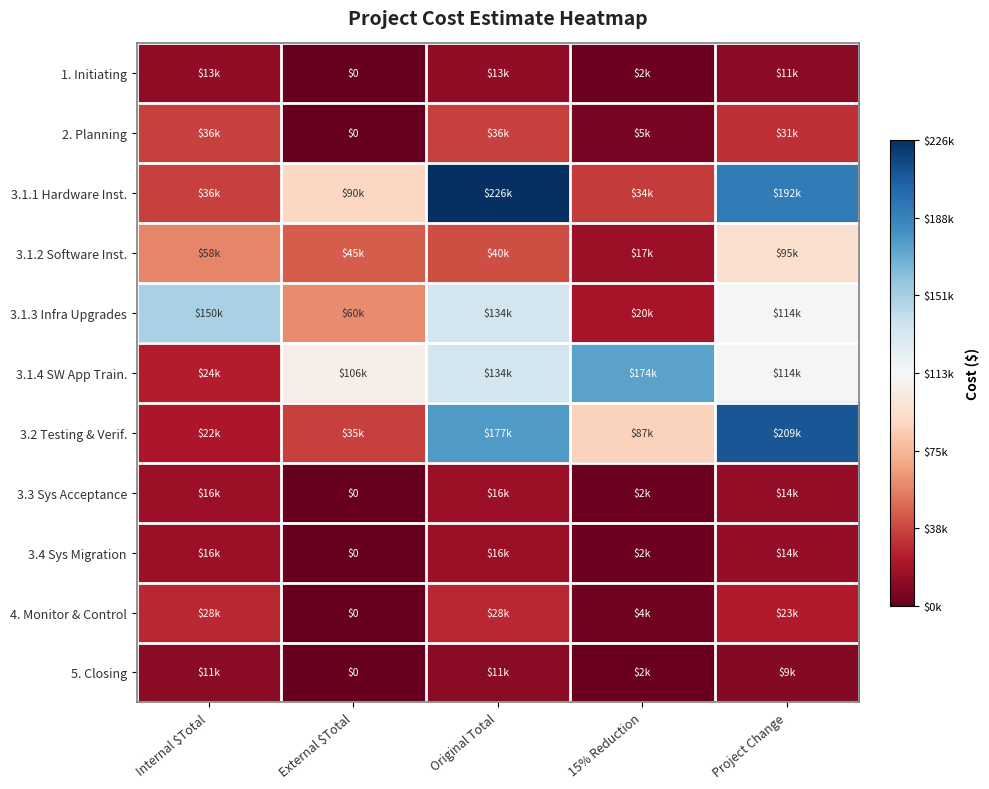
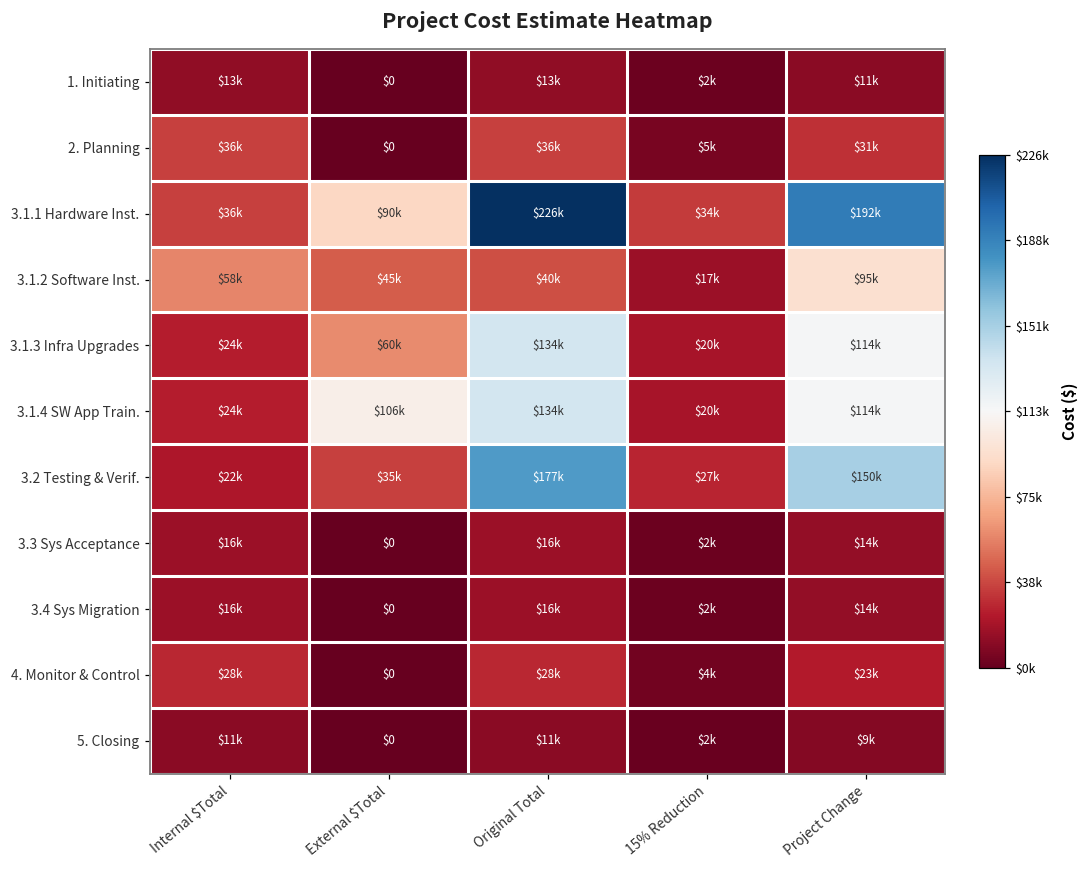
3.1.3 Infra Upgrades, Internal $Total: $150k -> $24k
3.1.4 SW App Train., 15% Reduction: $174k -> $20k
3.2 Testing & Verif., 15% Reduction: $87k -> $27k
3.2 Testing & Verif., Project Change: $209k -> $150k
